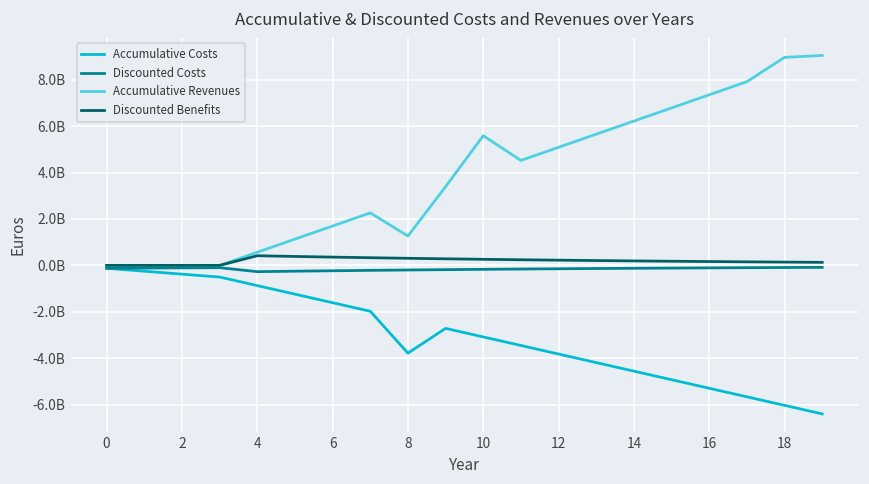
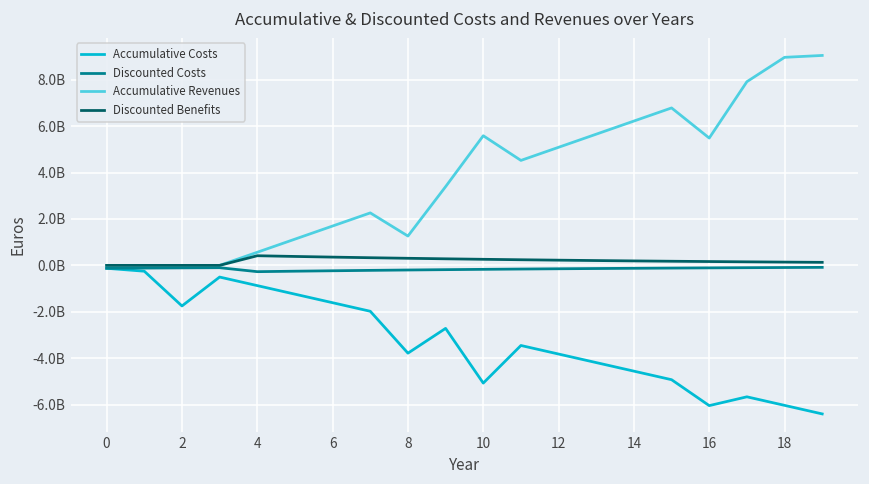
Accumulative Costs, 2: -400000000 -> -1700000000
Accumulative Costs, 10: -3100000000 -> -5100000000
Accumulative Costs, 16: -5300000000 -> -6000000000
Accumulative Revenues, 16: 7400000000 -> 5500000000
